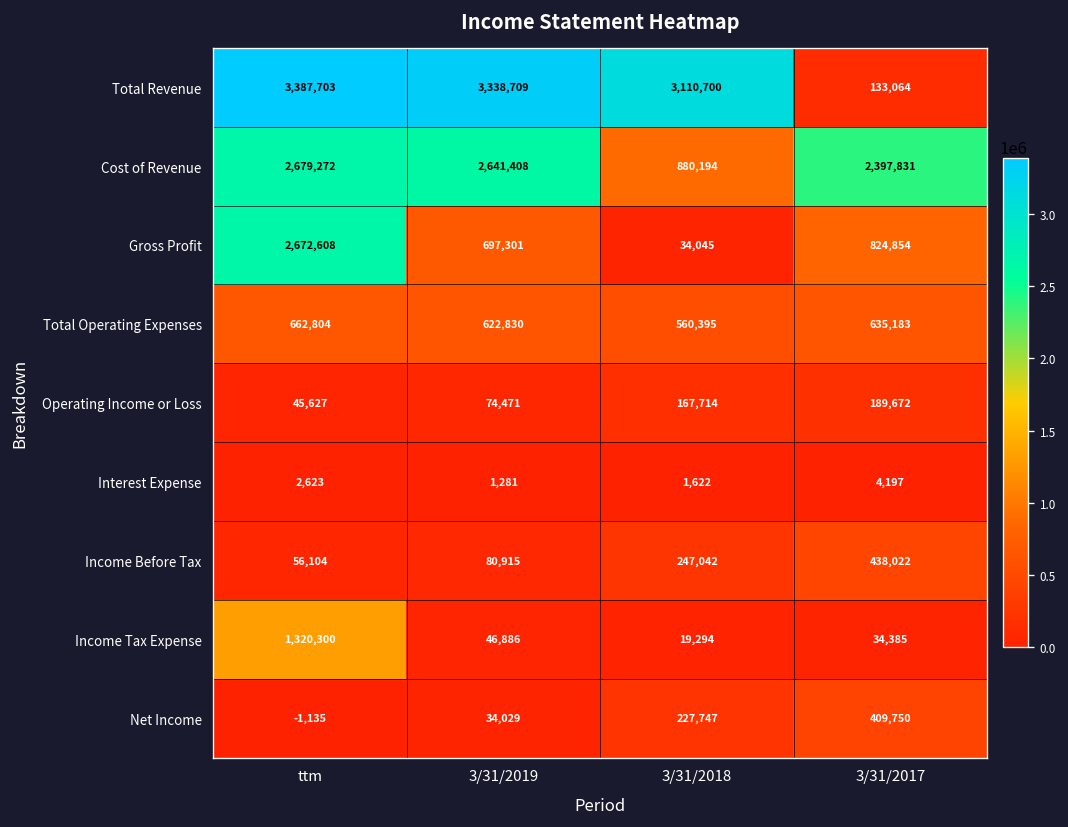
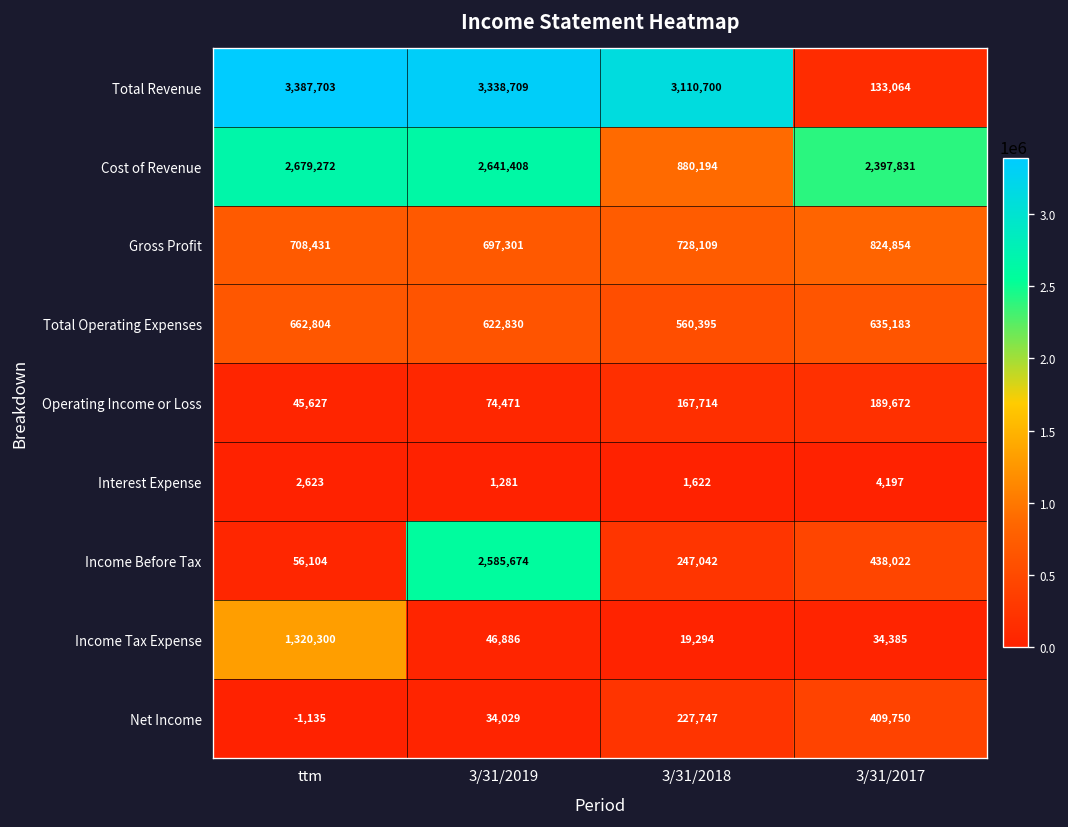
Gross Profit, ttm: 2,672,608 -> 708,431
Gross Profit, 3/31/2018: 34,045 -> 728,109
Income Before Tax, 3/31/2019: 80,915 -> 2,585,674
